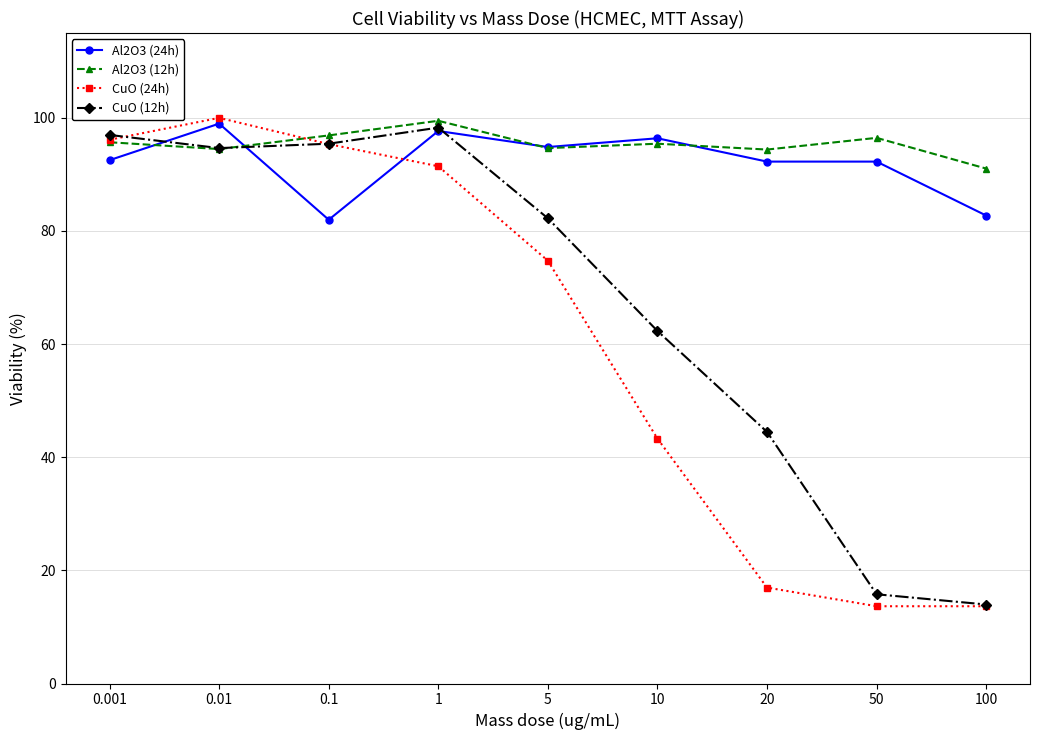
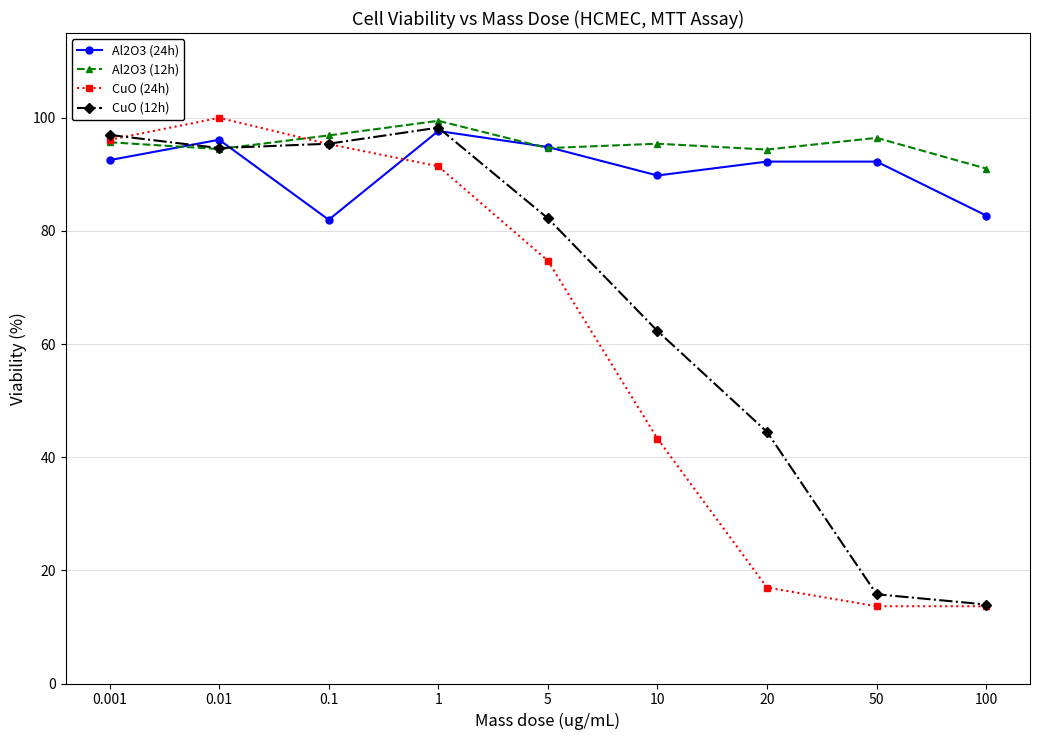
Al2O3 (24h), 0.01: 99 -> 96
Al2O3 (24h), 10: 96 -> 90
